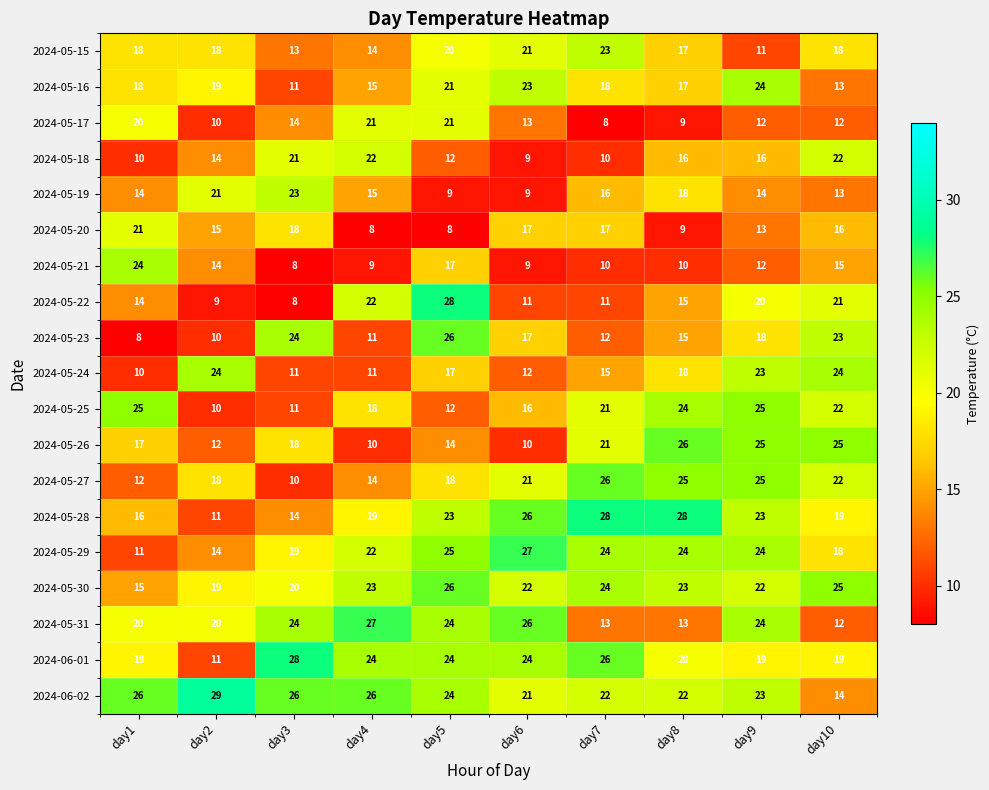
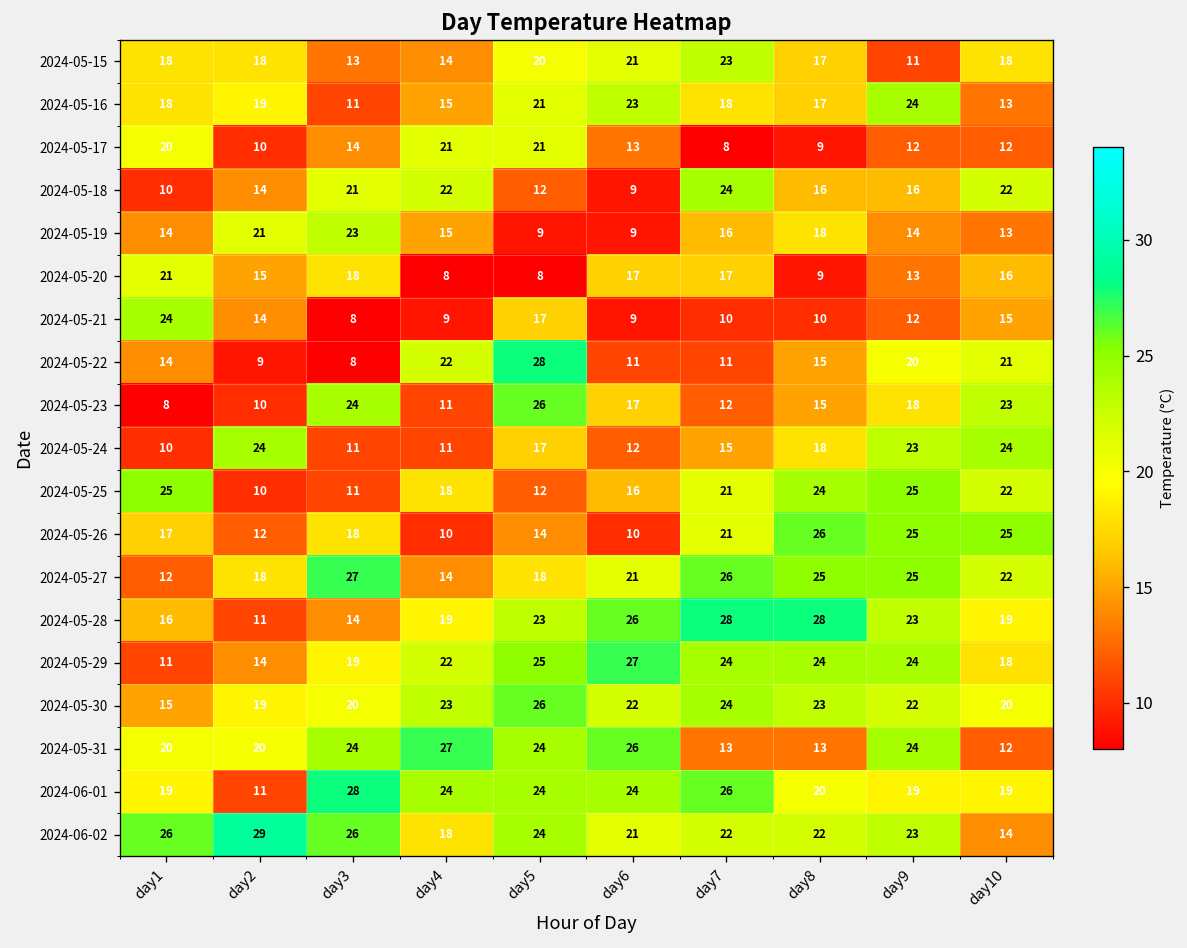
2024-05-18, day7: 10 -> 24
2024-05-27, day3: 10 -> 27
2024-05-30, day10: 25 -> 20
2024-06-02, day4: 26 -> 18
